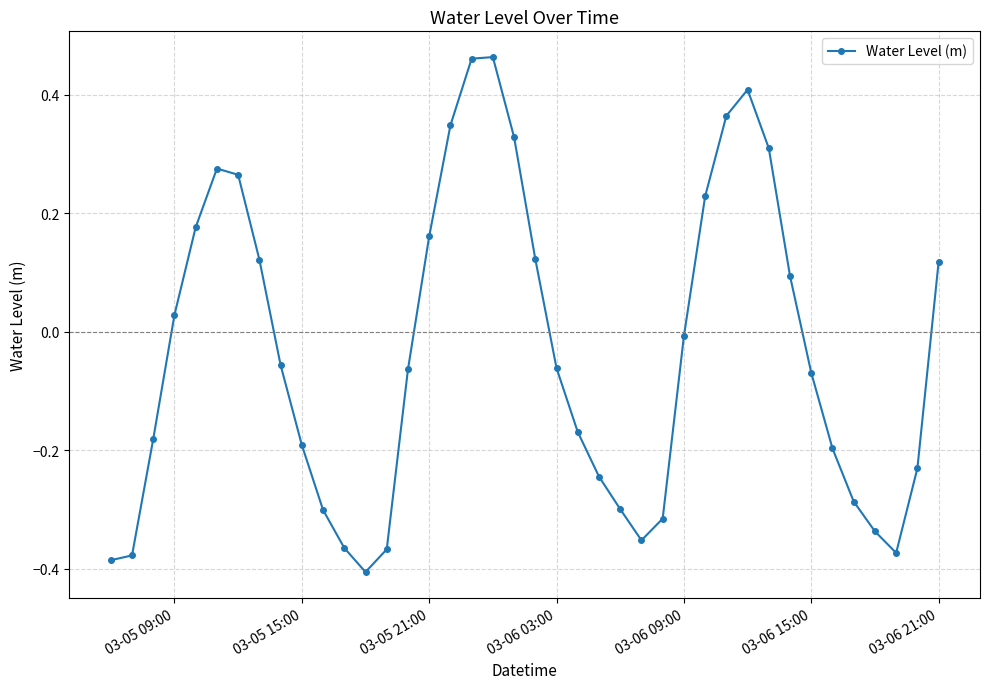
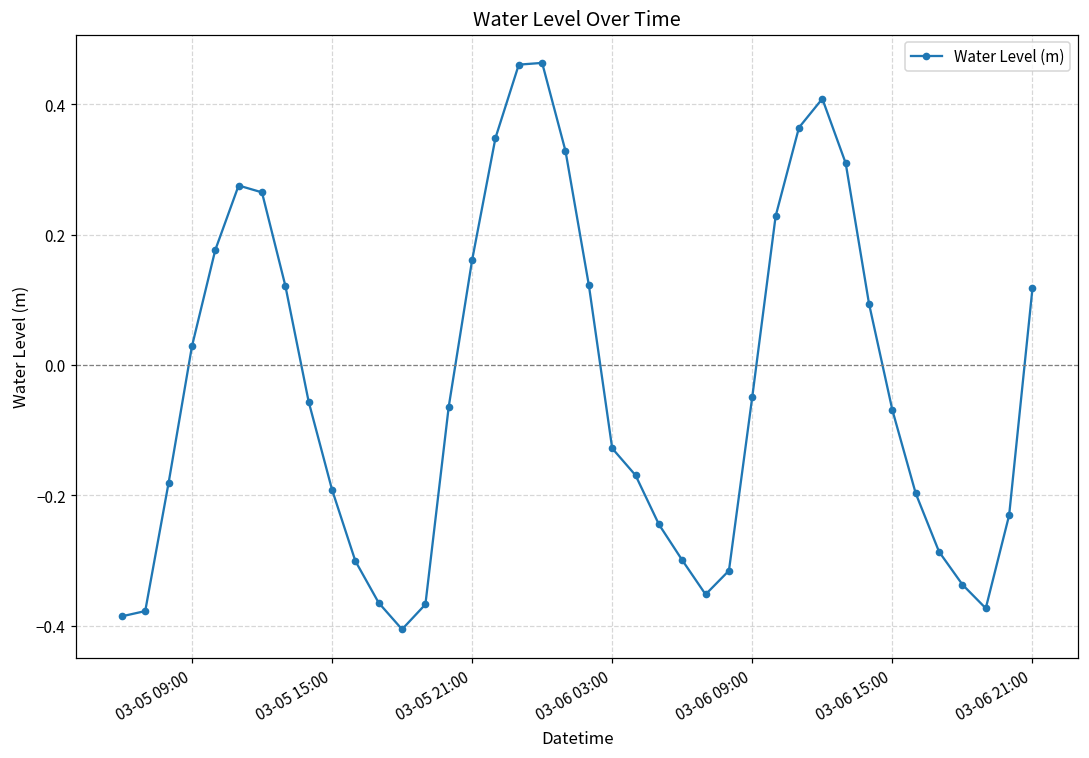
03-06 03:00: -0.06 -> -0.13
03-06 09:00: -0.01 -> -0.05
